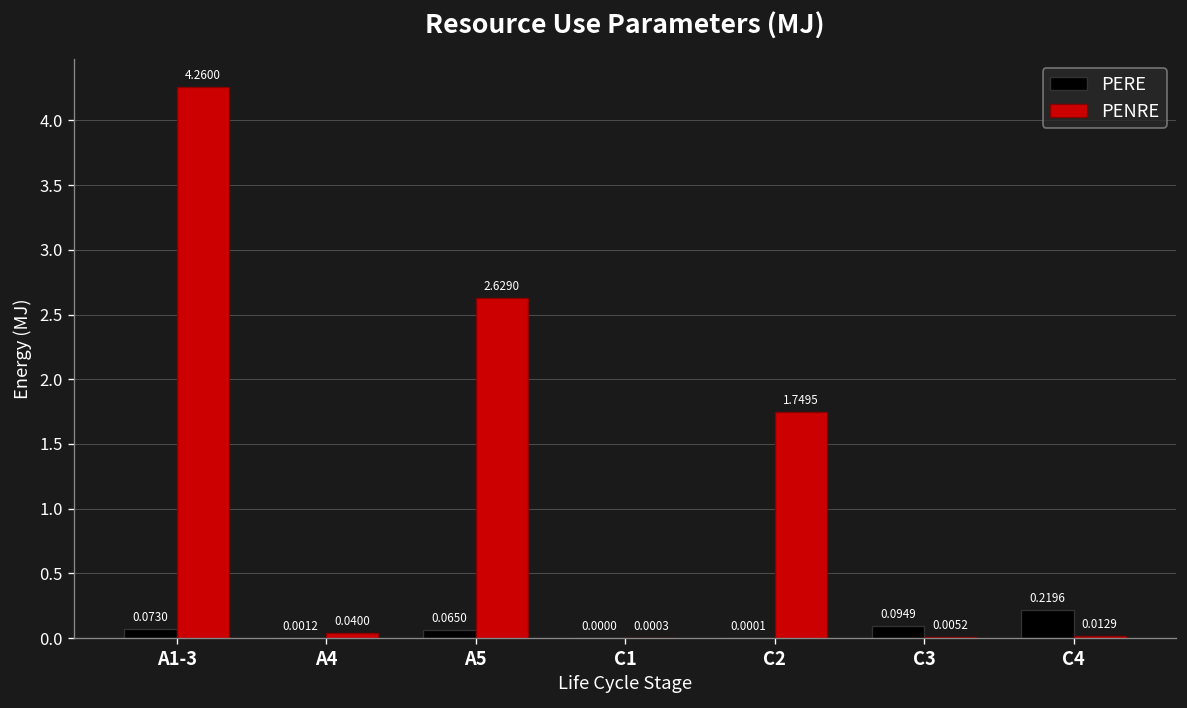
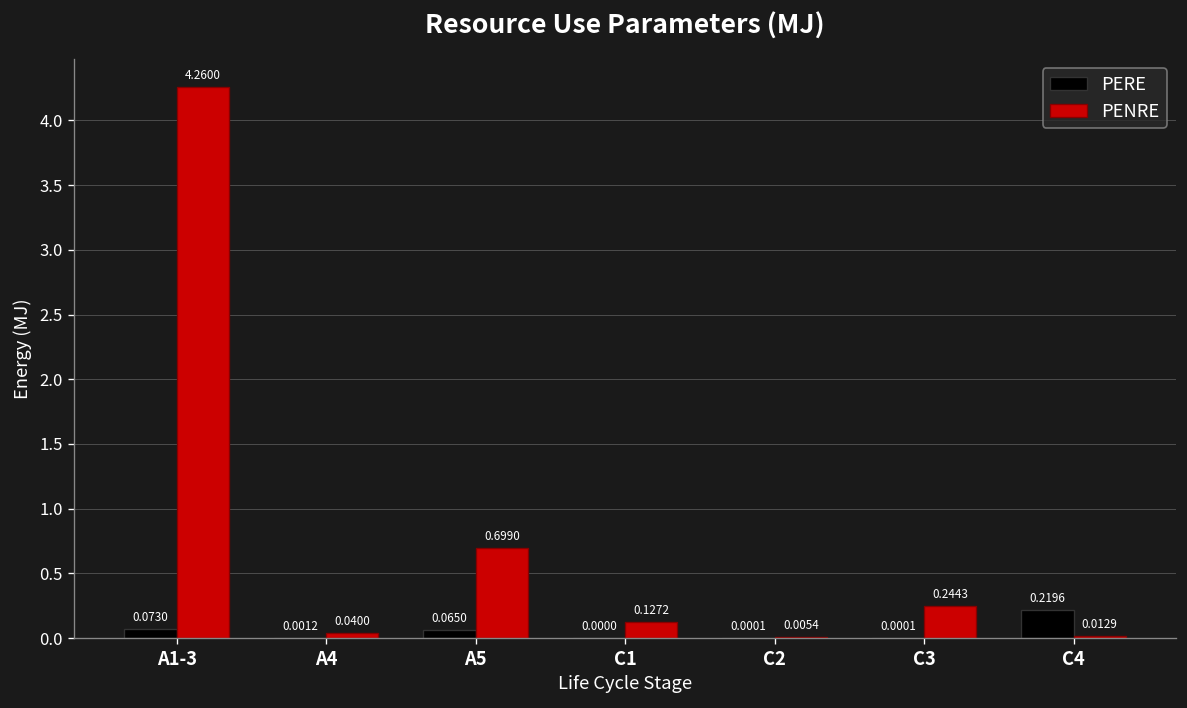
PENRE, A5: 2.6290 -> 0.6990
PENRE, C1: 0.0003 -> 0.1272
PENRE, C2: 1.7495 -> 0.0054
PERE, C3: 0.0949 -> 0.0001
PENRE, C3: 0.0052 -> 0.2443
